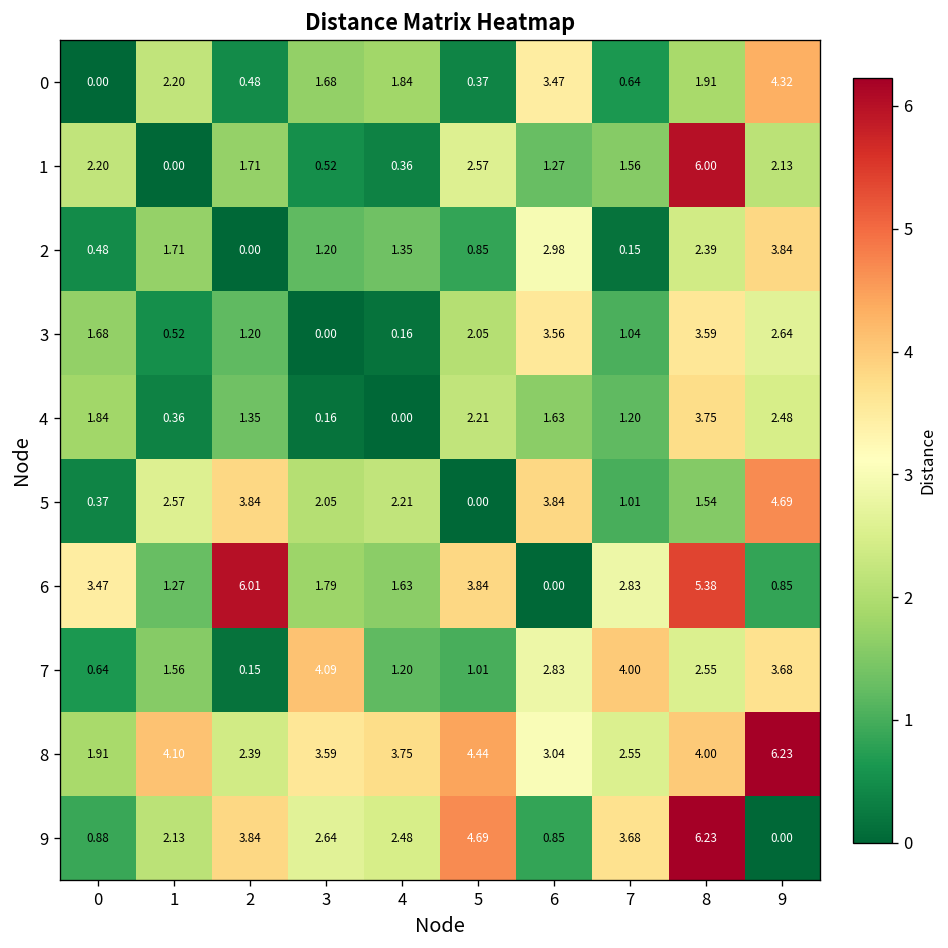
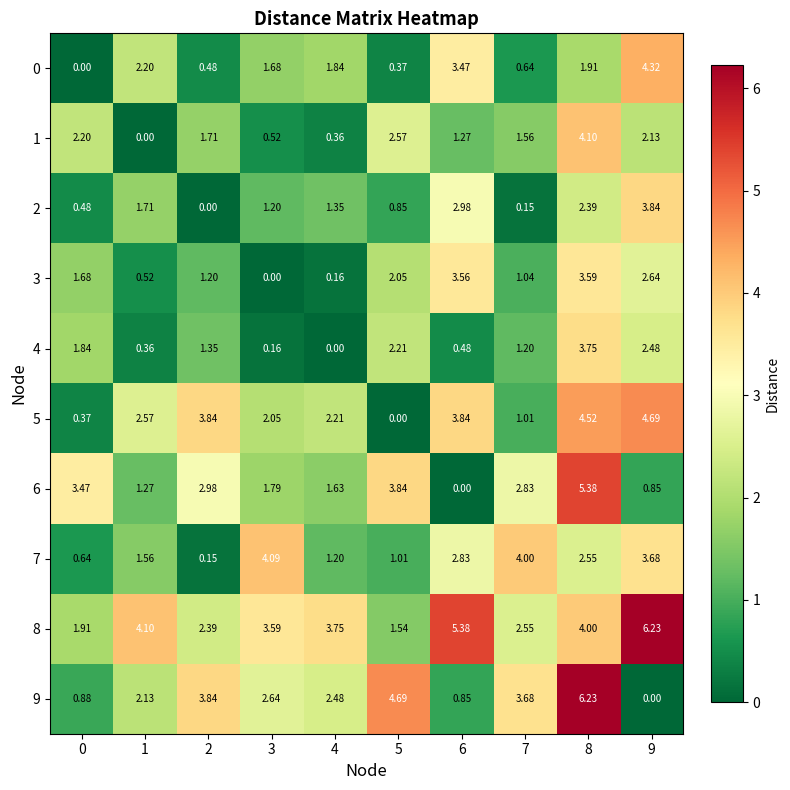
1, 8: 6.00 -> 4.10
4, 6: 1.63 -> 0.48
5, 8: 1.54 -> 4.52
6, 2: 6.01 -> 2.98
8, 5: 4.44 -> 1.54
8, 6: 3.04 -> 5.38
